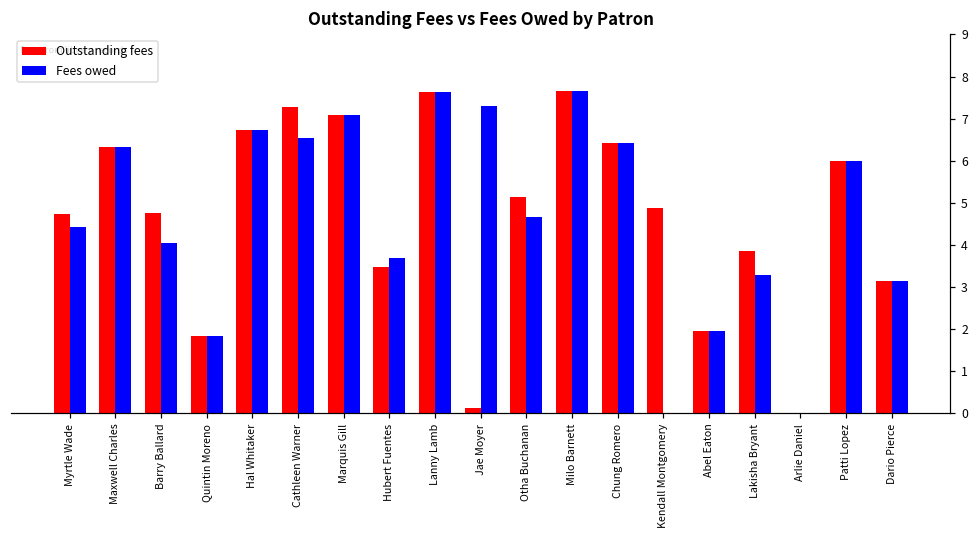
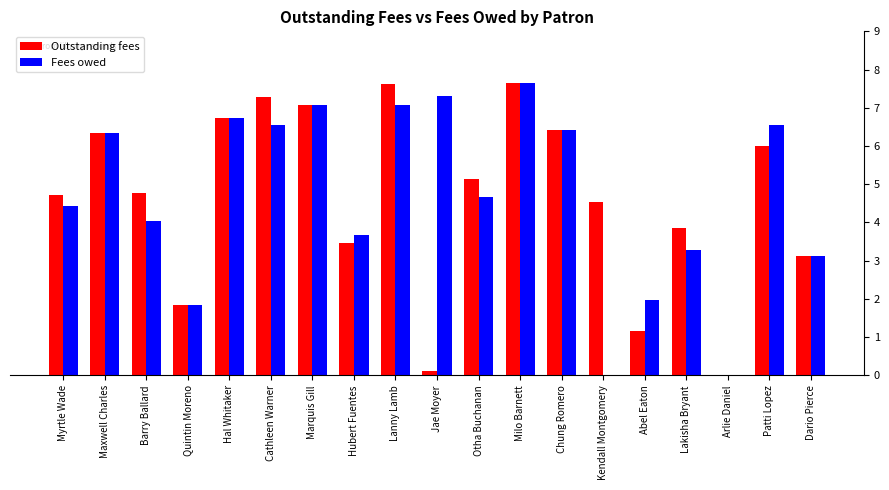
Fees owed, Lanny Lamb: 7.6 -> 7.1
Outstanding fees, Kendall Montgomery: 4.9 -> 4.5
Outstanding fees, Abel Eaton: 2.0 -> 1.2
Fees owed, Patti Lopez: 6.0 -> 6.6
